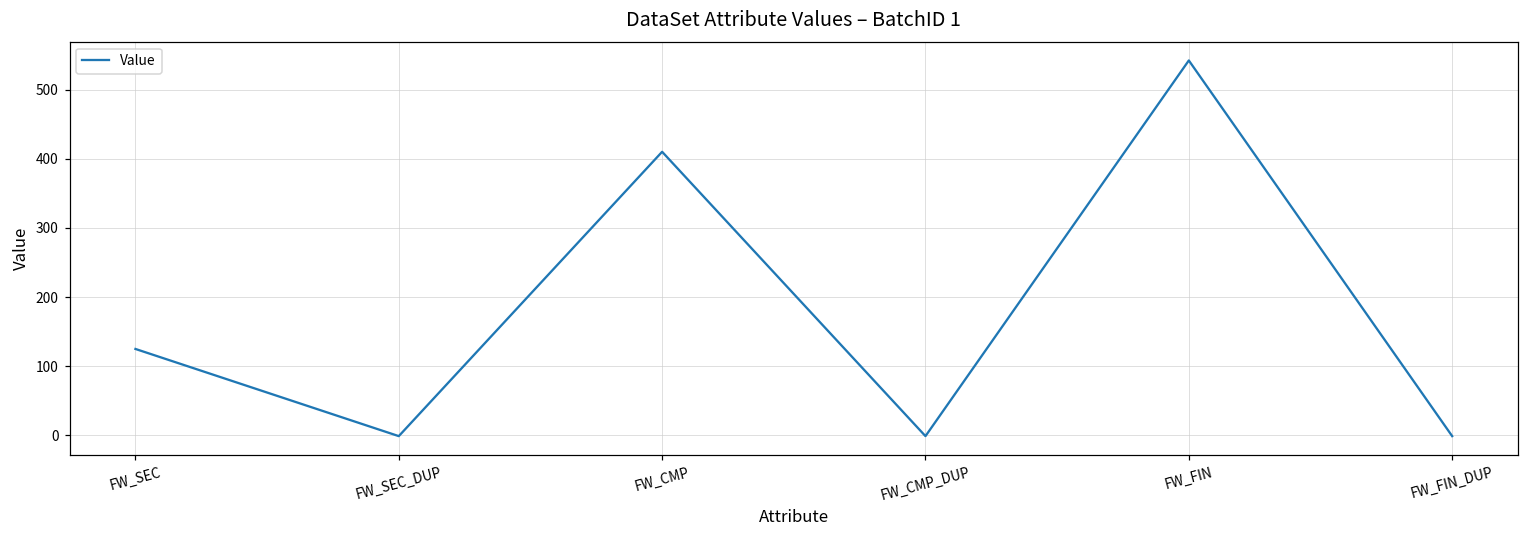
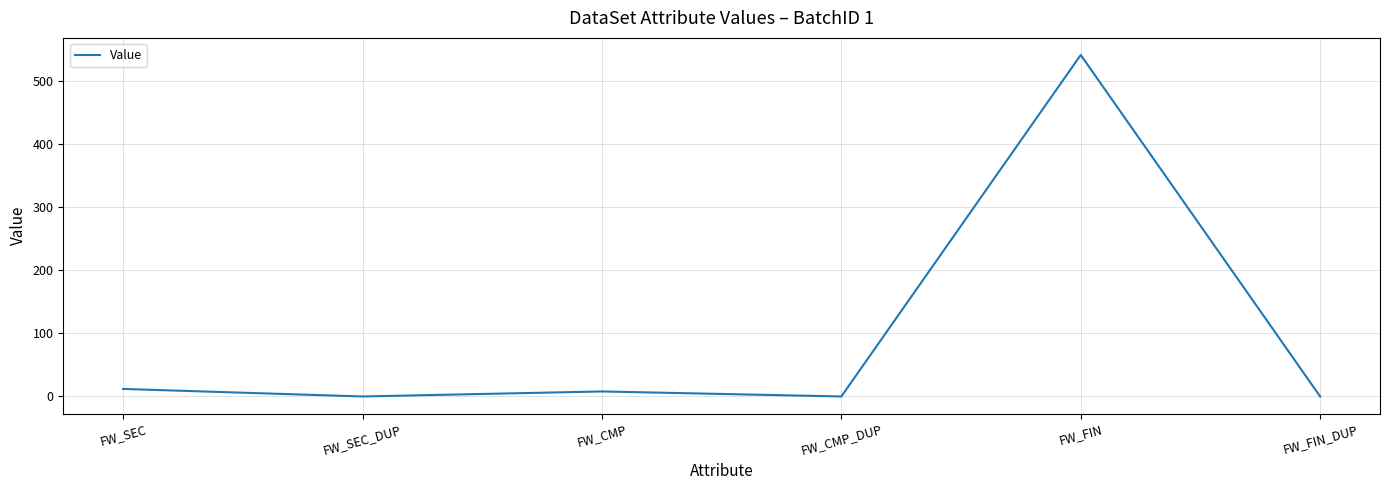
FW_SEC: 130 -> 10
FW_CMP: 410 -> 10
